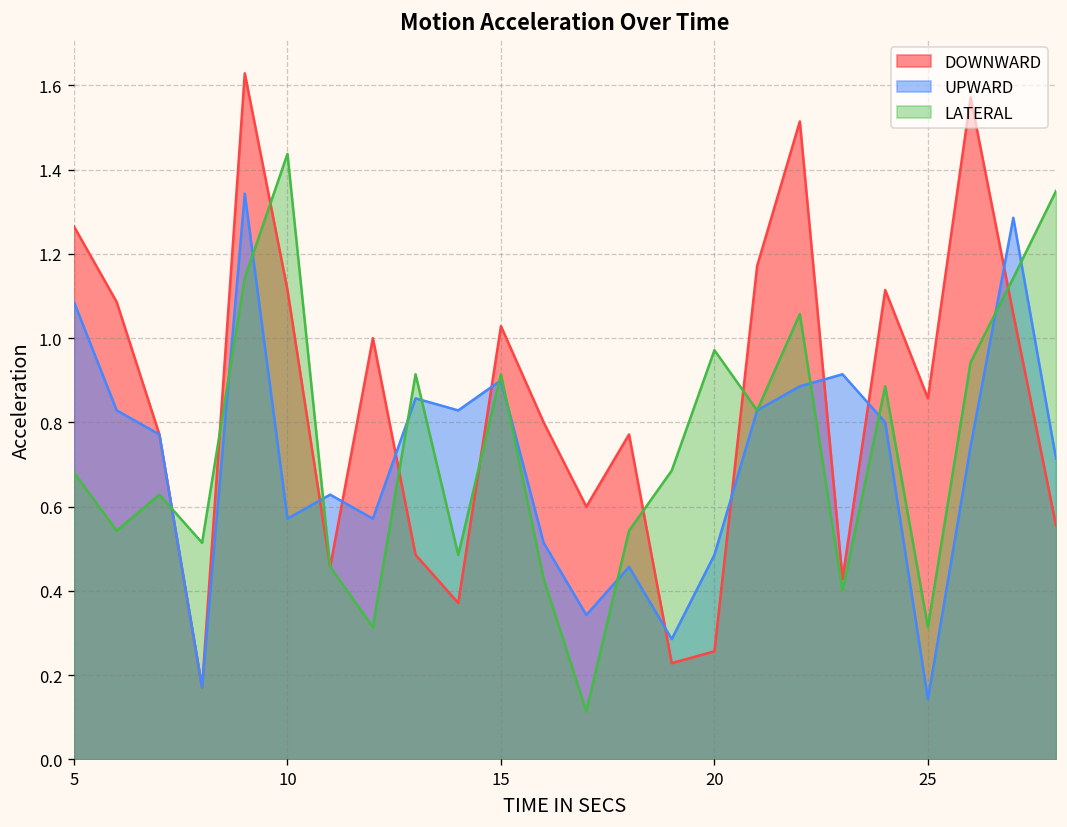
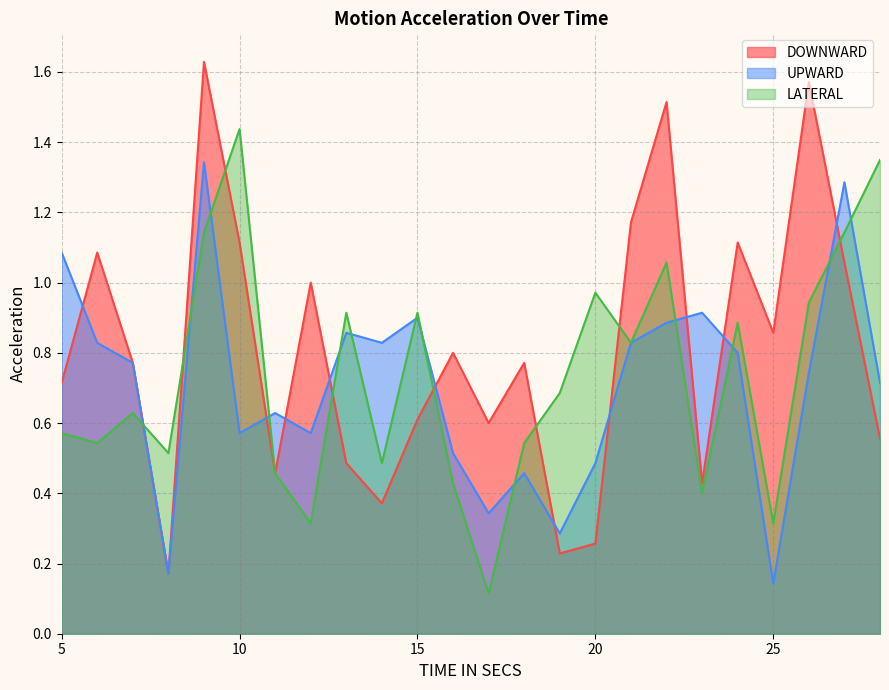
DOWNWARD, 5: 1.27 -> 0.71
LATERAL, 5: 0.68 -> 0.57
DOWNWARD, 15: 1.03 -> 0.61
